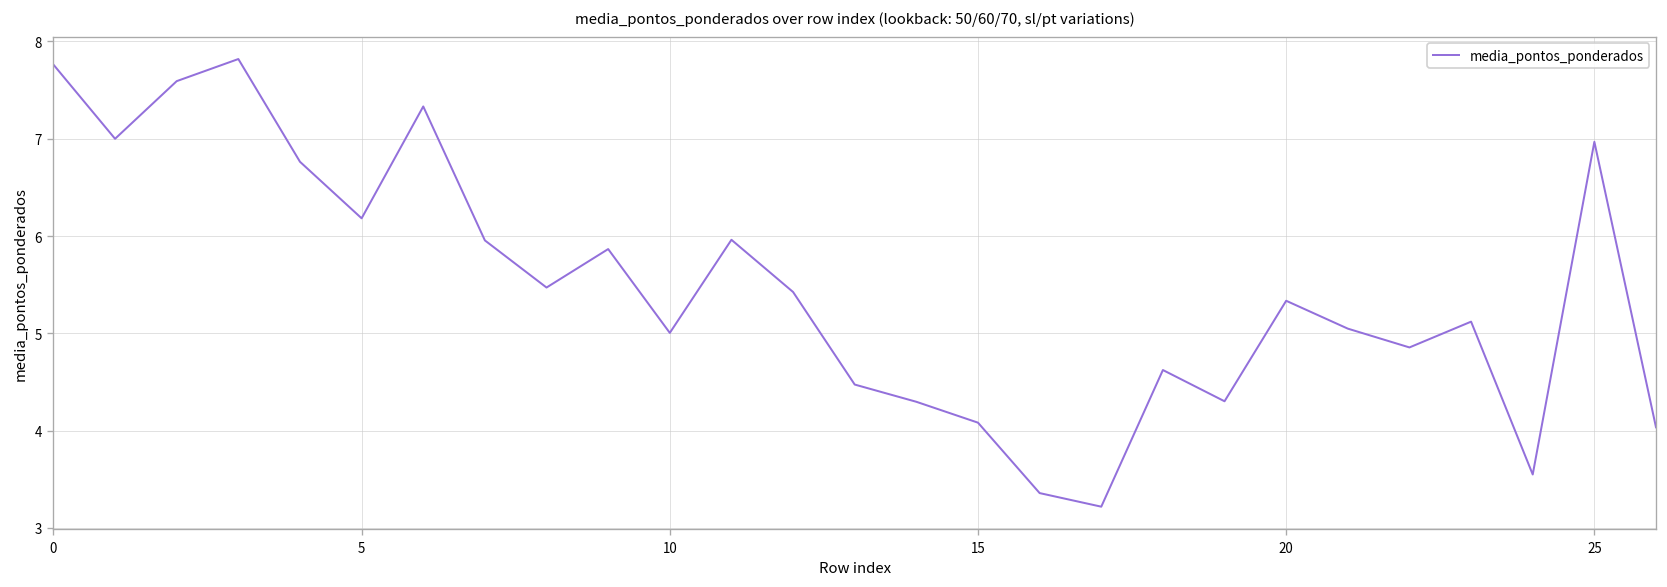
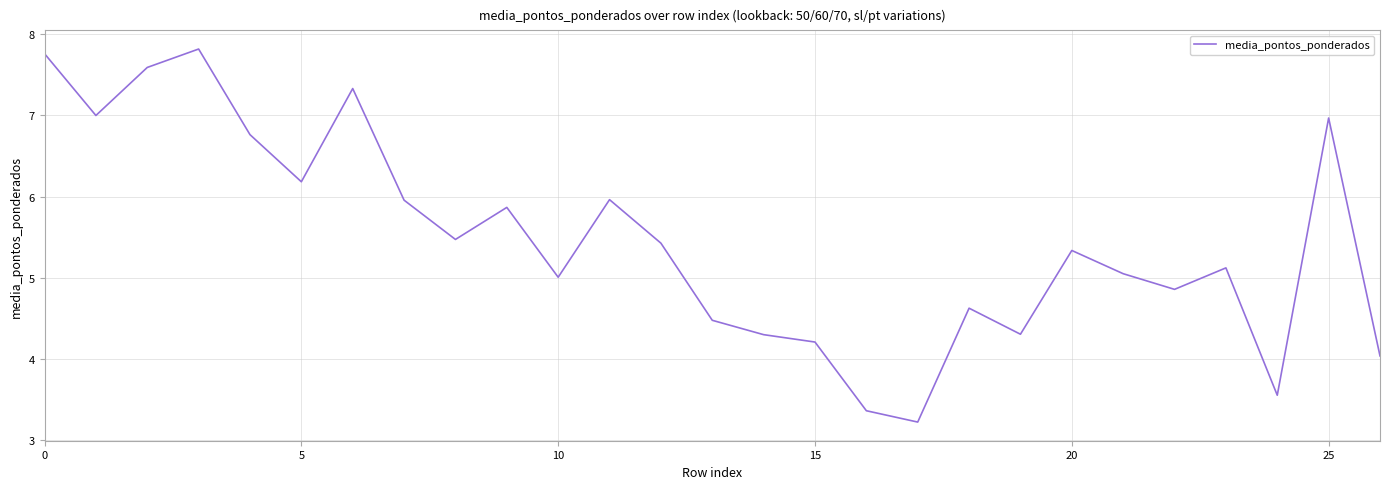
15: 4.1 -> 4.2
